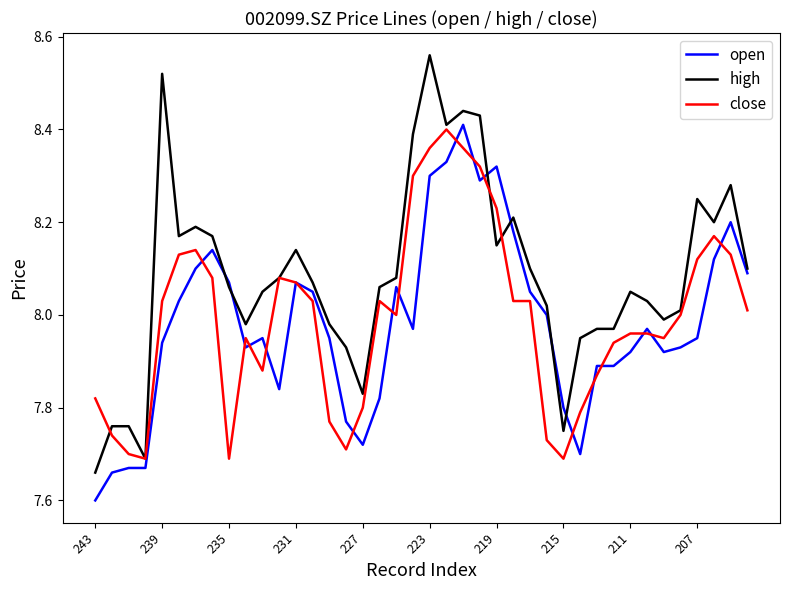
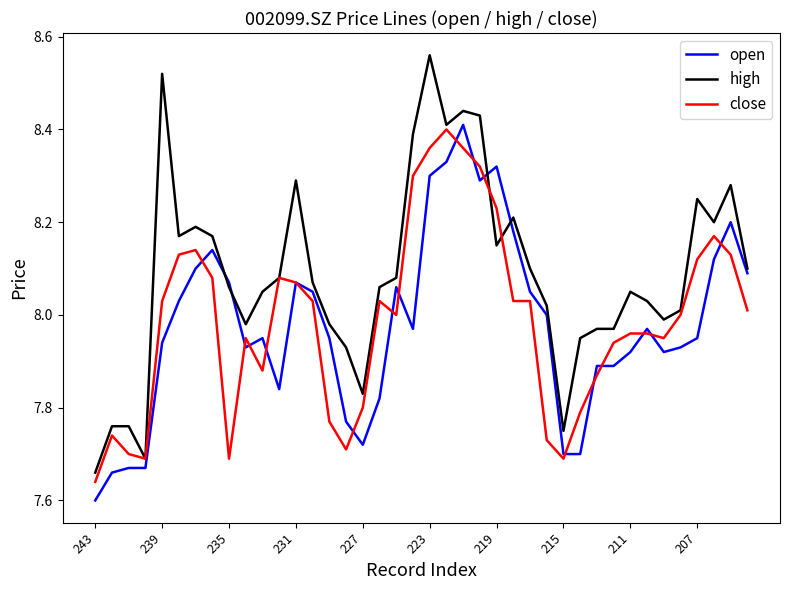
close, 243: 7.82 -> 7.64
high, 231: 8.14 -> 8.29
open, 215: 7.8 -> 7.7
